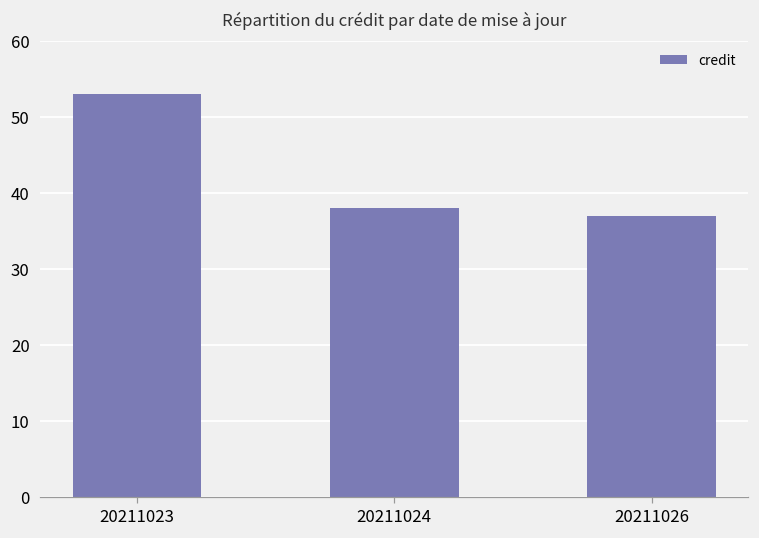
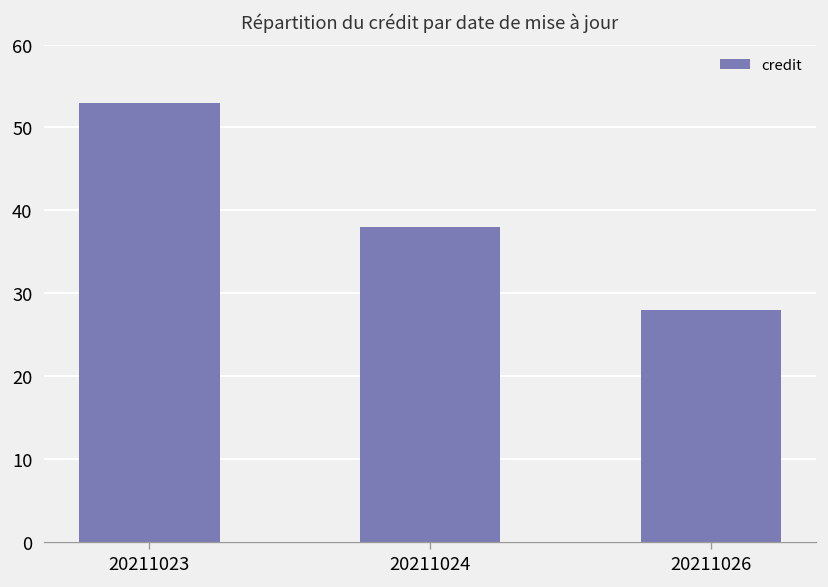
20211026: 37 -> 28
